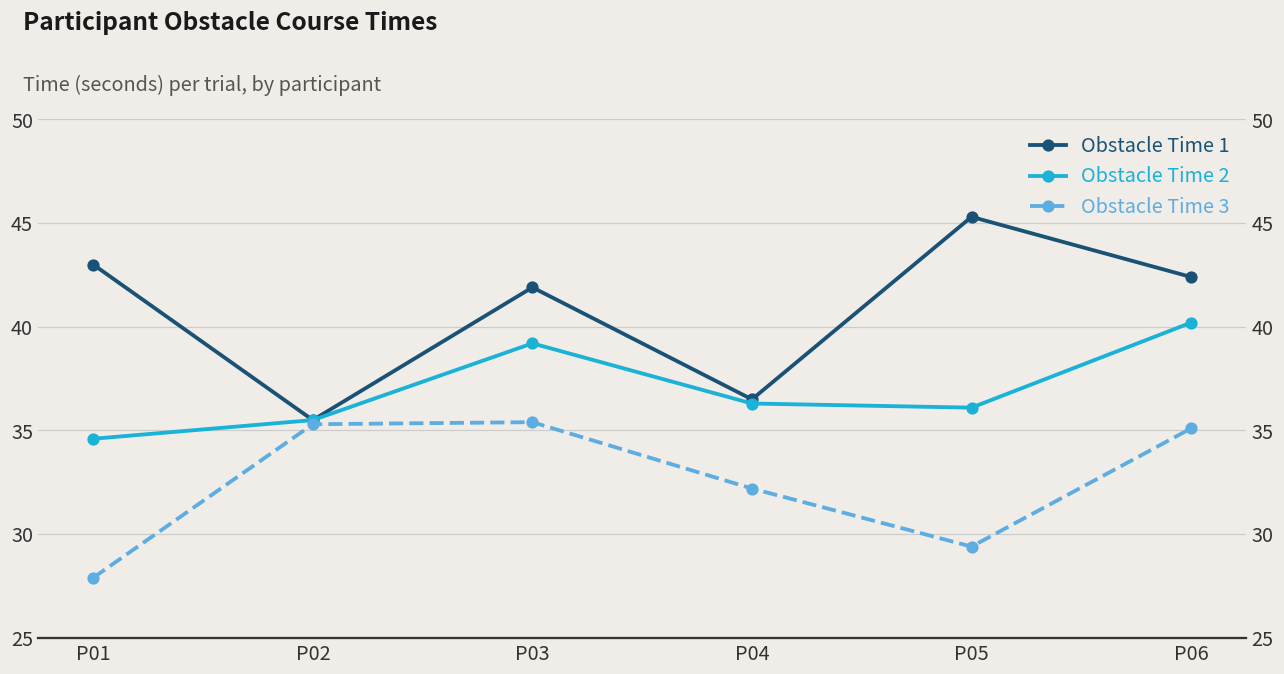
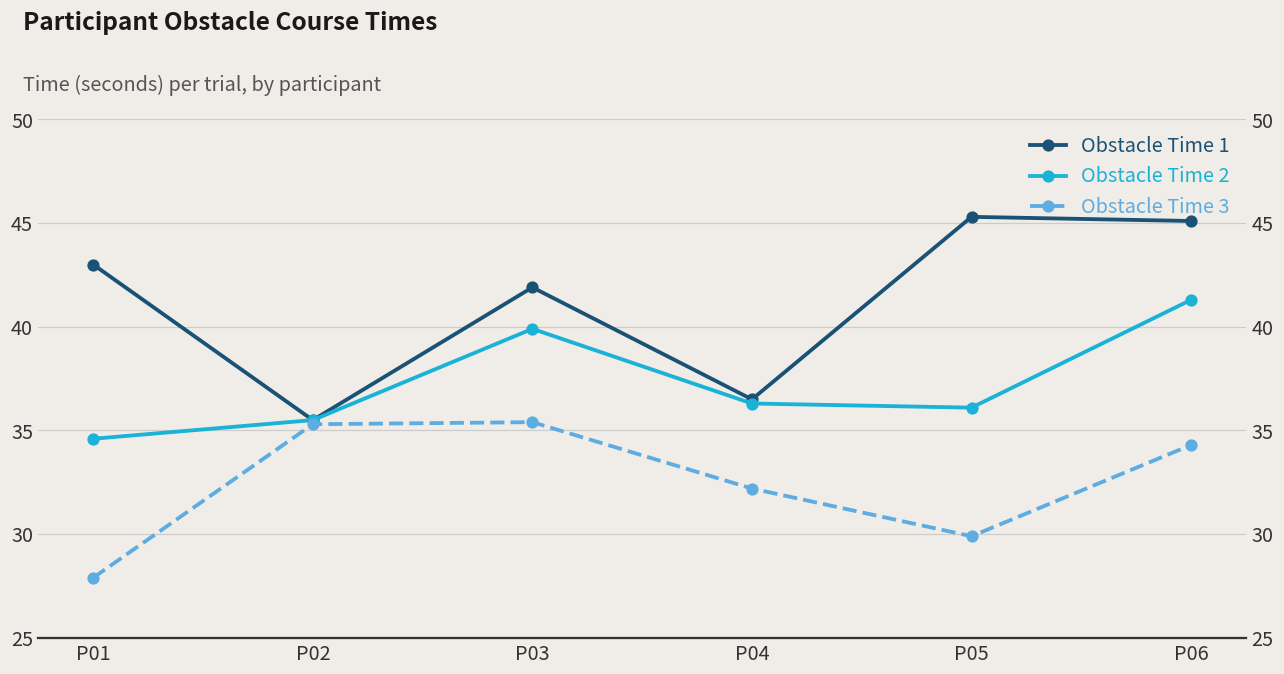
Obstacle Time 2, P03: 39.2 -> 39.9
Obstacle Time 3, P05: 29.4 -> 29.9
Obstacle Time 1, P06: 42.4 -> 45.1
Obstacle Time 2, P06: 40.2 -> 41.3
Obstacle Time 3, P06: 35.1 -> 34.3
